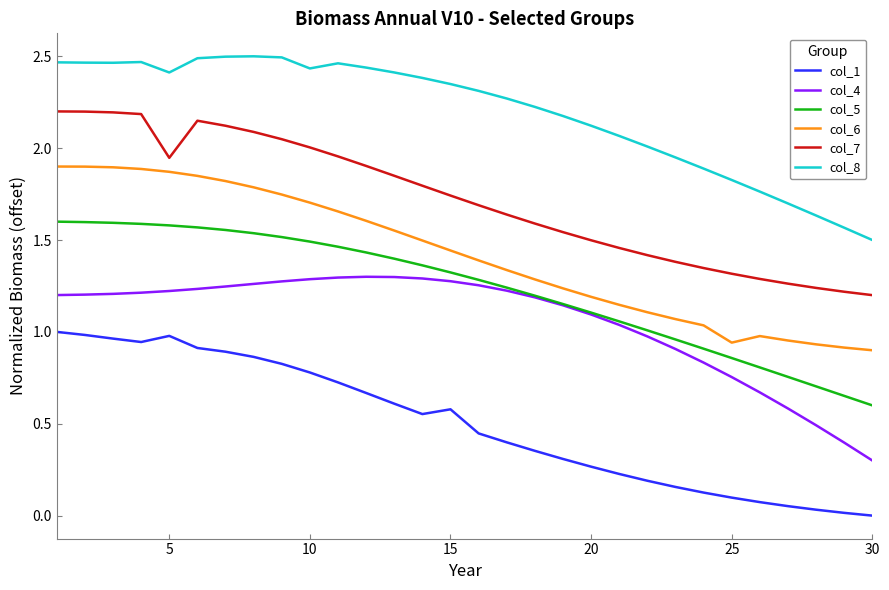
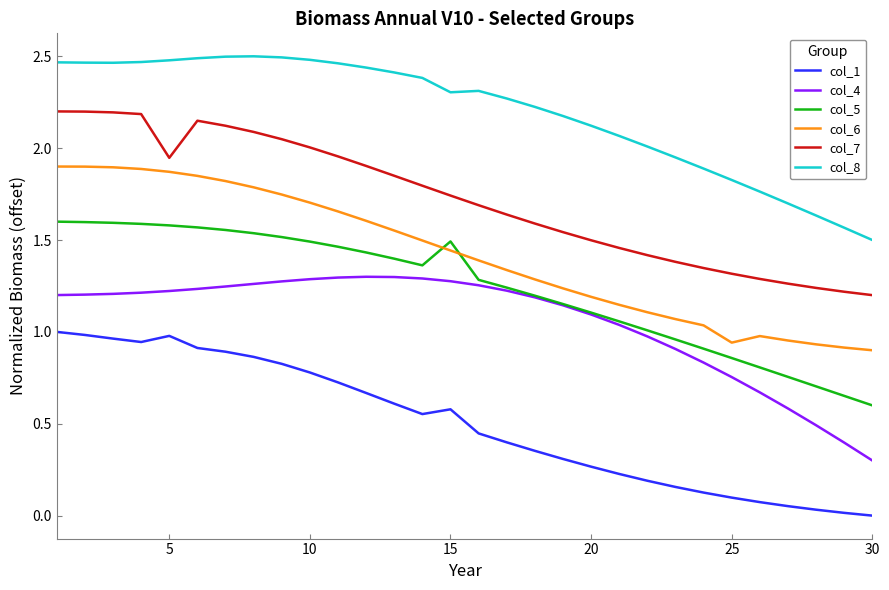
col_8, 5: 2.41 -> 2.48
col_8, 10: 2.43 -> 2.48
col_5, 15: 1.32 -> 1.49
col_8, 15: 2.35 -> 2.30
